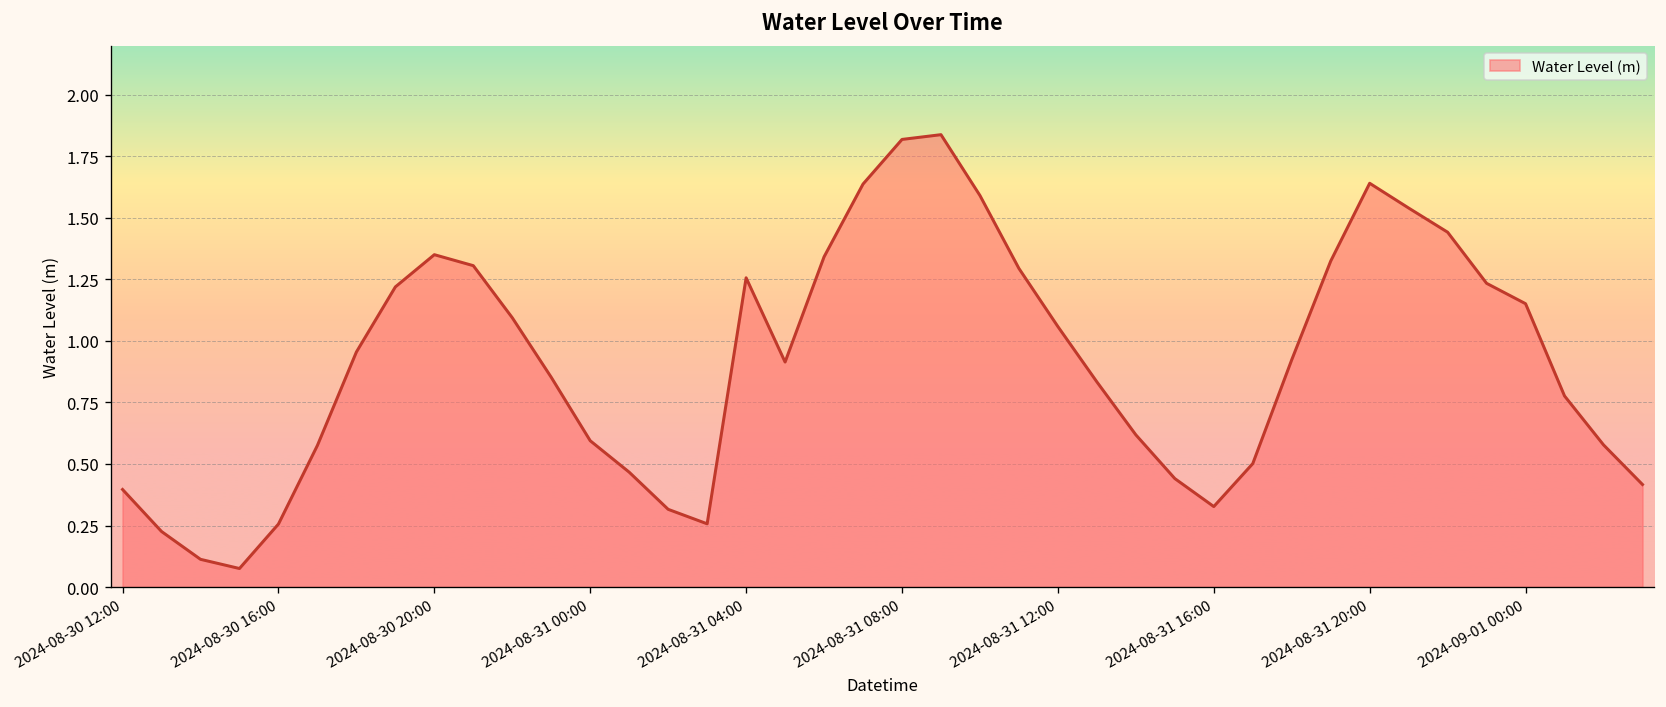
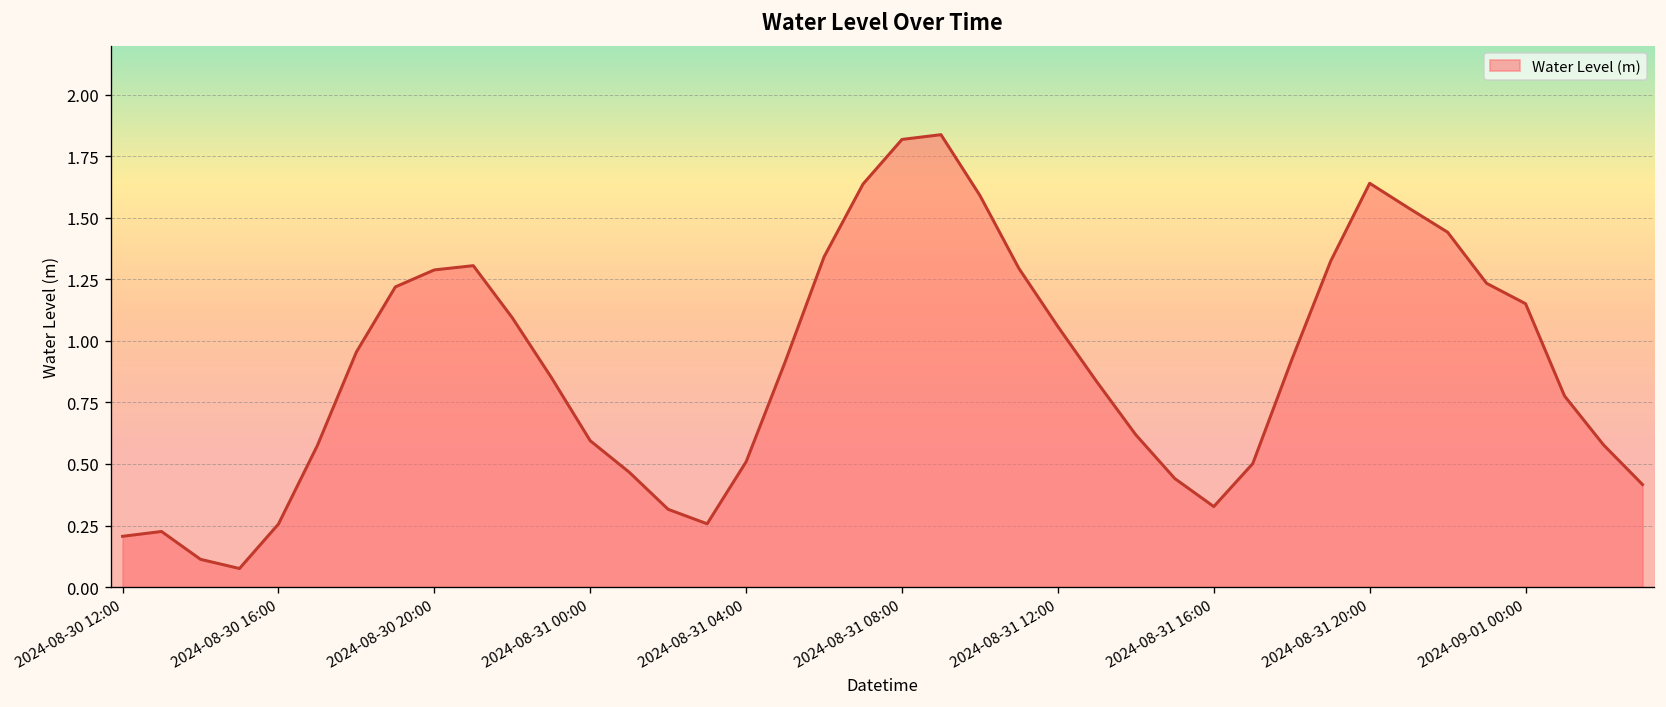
2024-08-30 12:00: 0.40 -> 0.21
2024-08-30 20:00: 1.35 -> 1.29
2024-08-31 04:00: 1.26 -> 0.51
